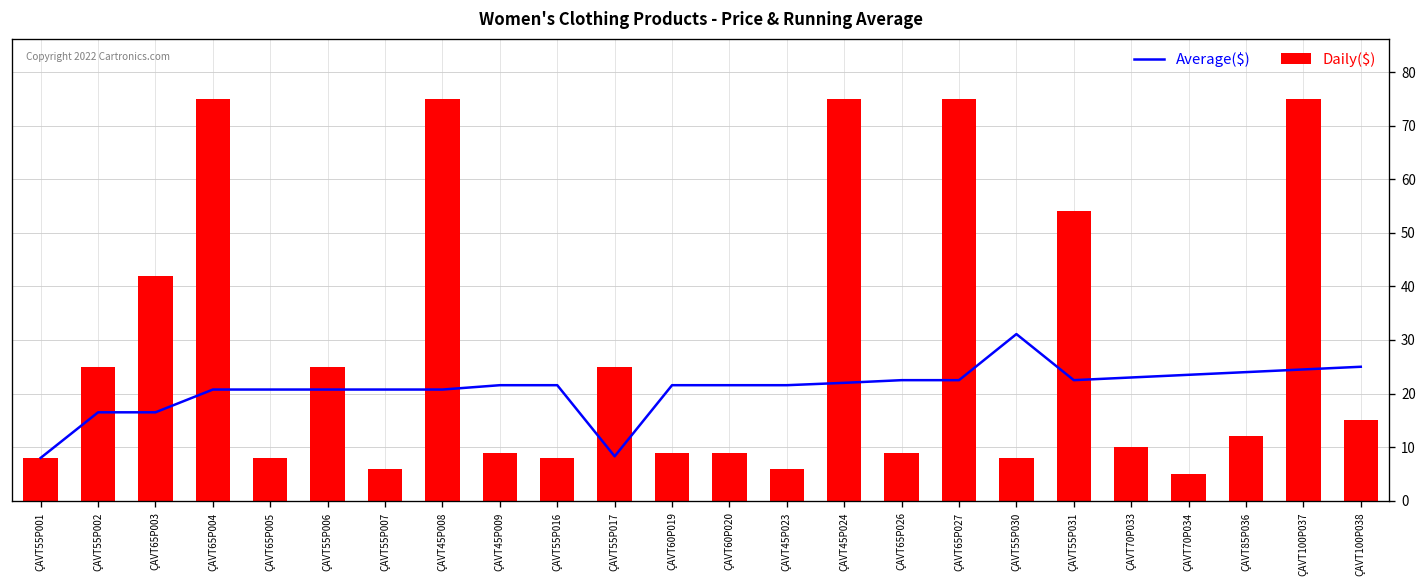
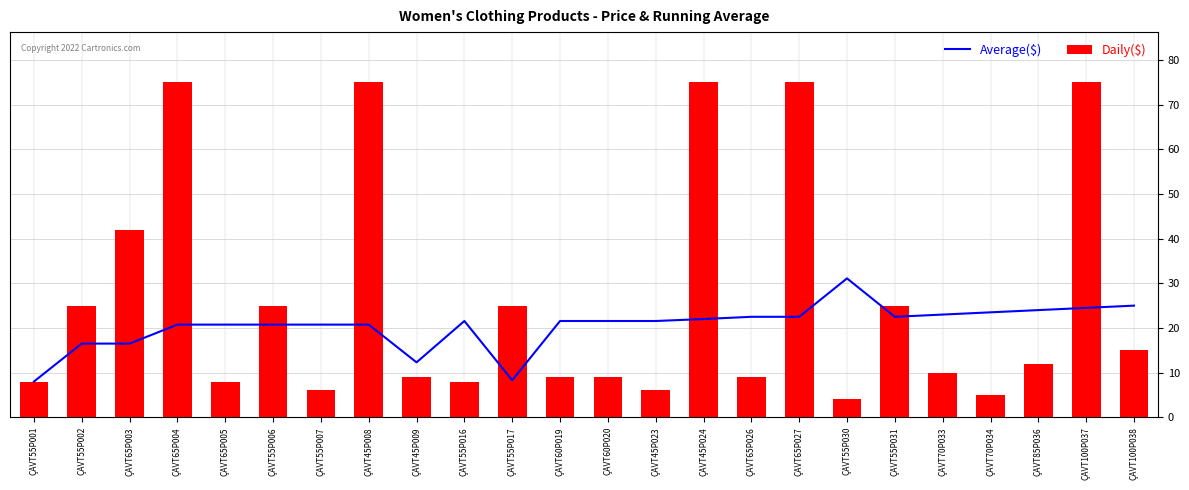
Average($), ÇAVT45P009: 22 -> 12
Daily($), ÇAVT55P030: 8 -> 4
Daily($), ÇAVT55P031: 54 -> 25
